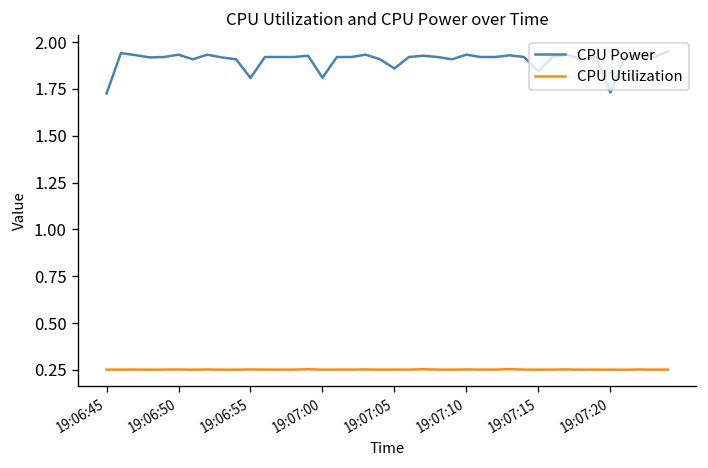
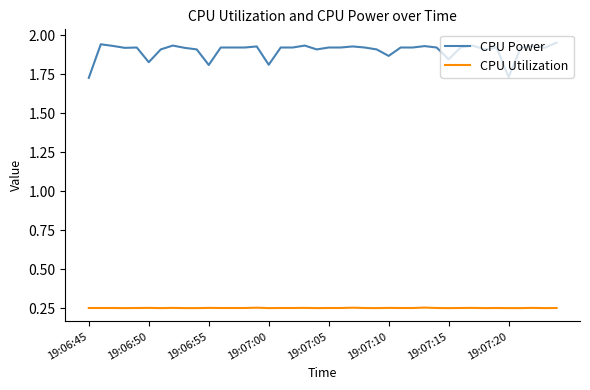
CPU Power, 19:06:50: 1.93 -> 1.83
CPU Power, 19:07:05: 1.86 -> 1.92
CPU Power, 19:07:10: 1.93 -> 1.87
